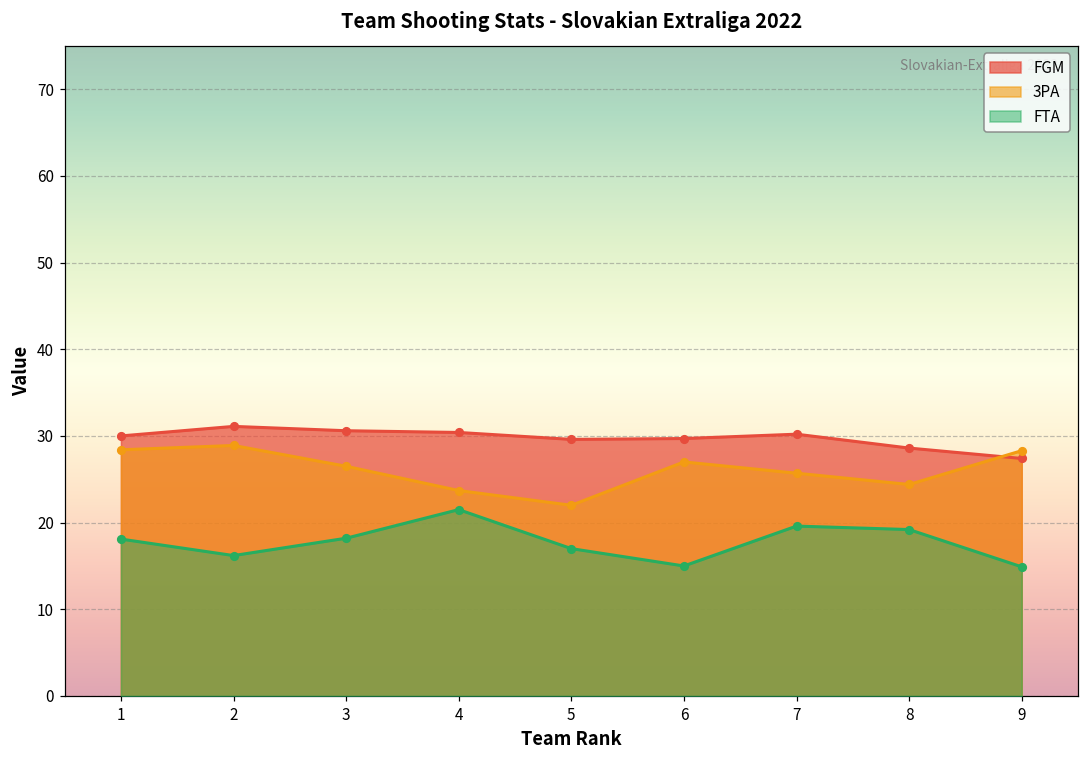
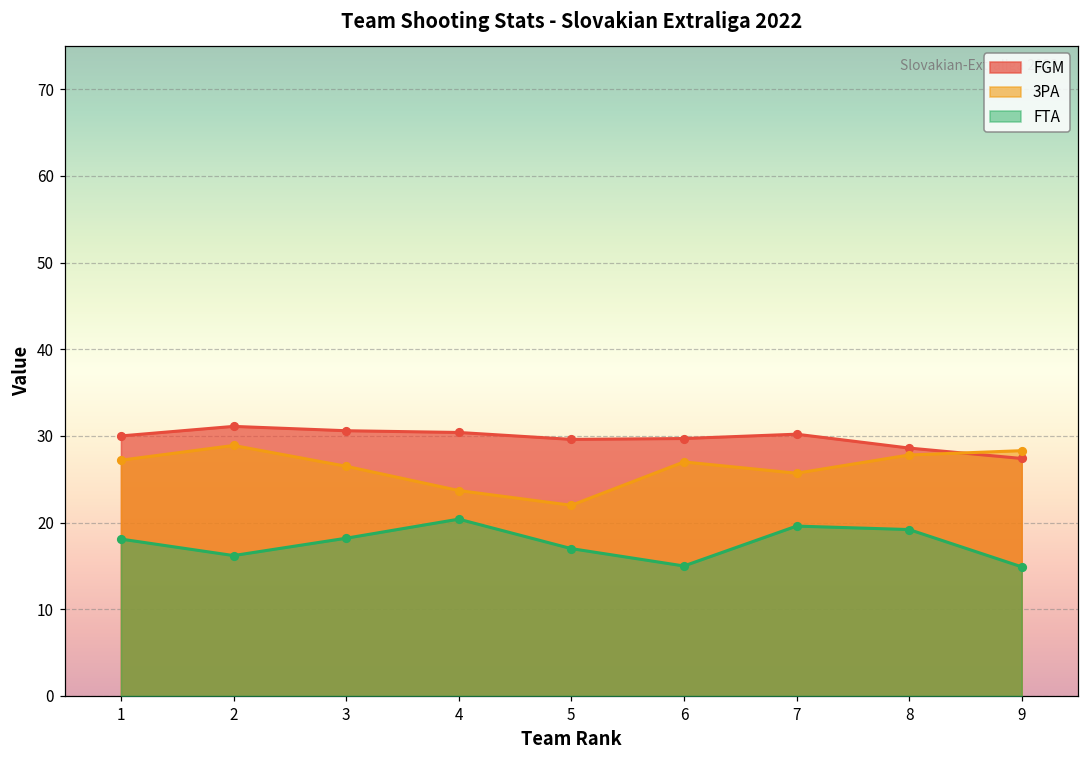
3PA, 1: 28 -> 27
FTA, 4: 22 -> 20
3PA, 8: 24 -> 28
